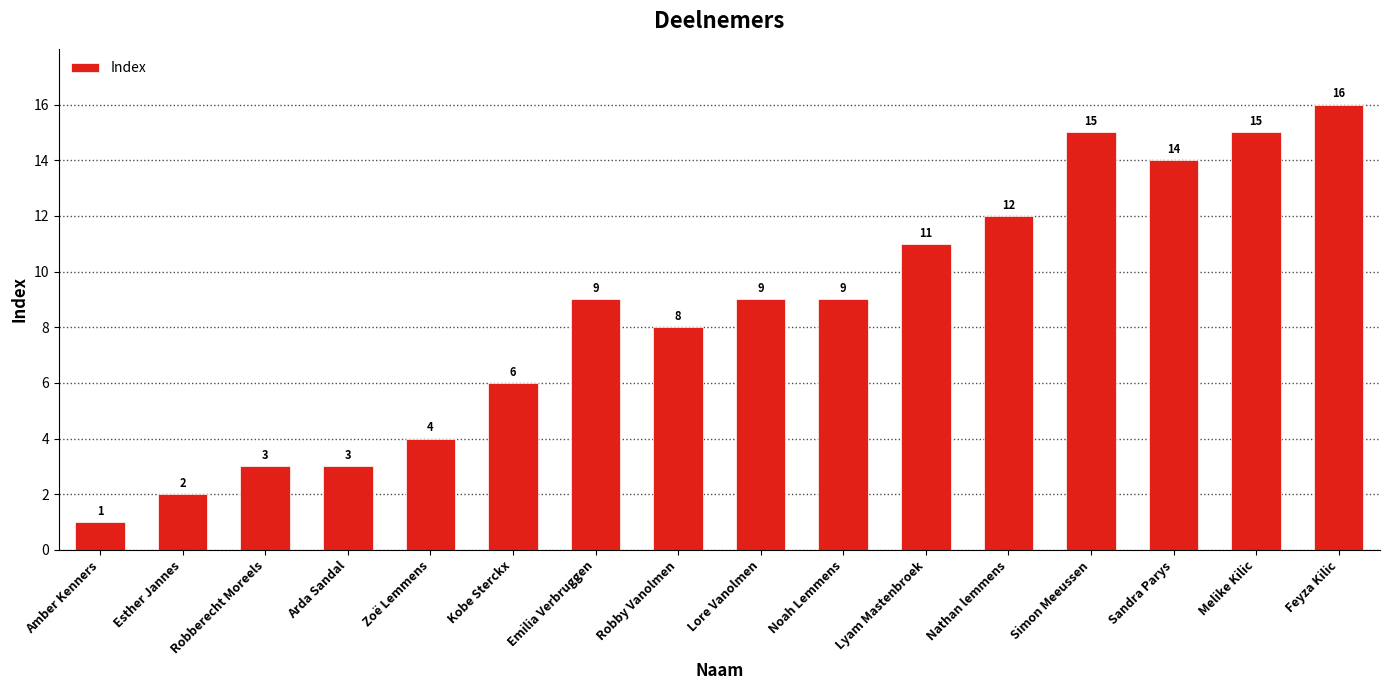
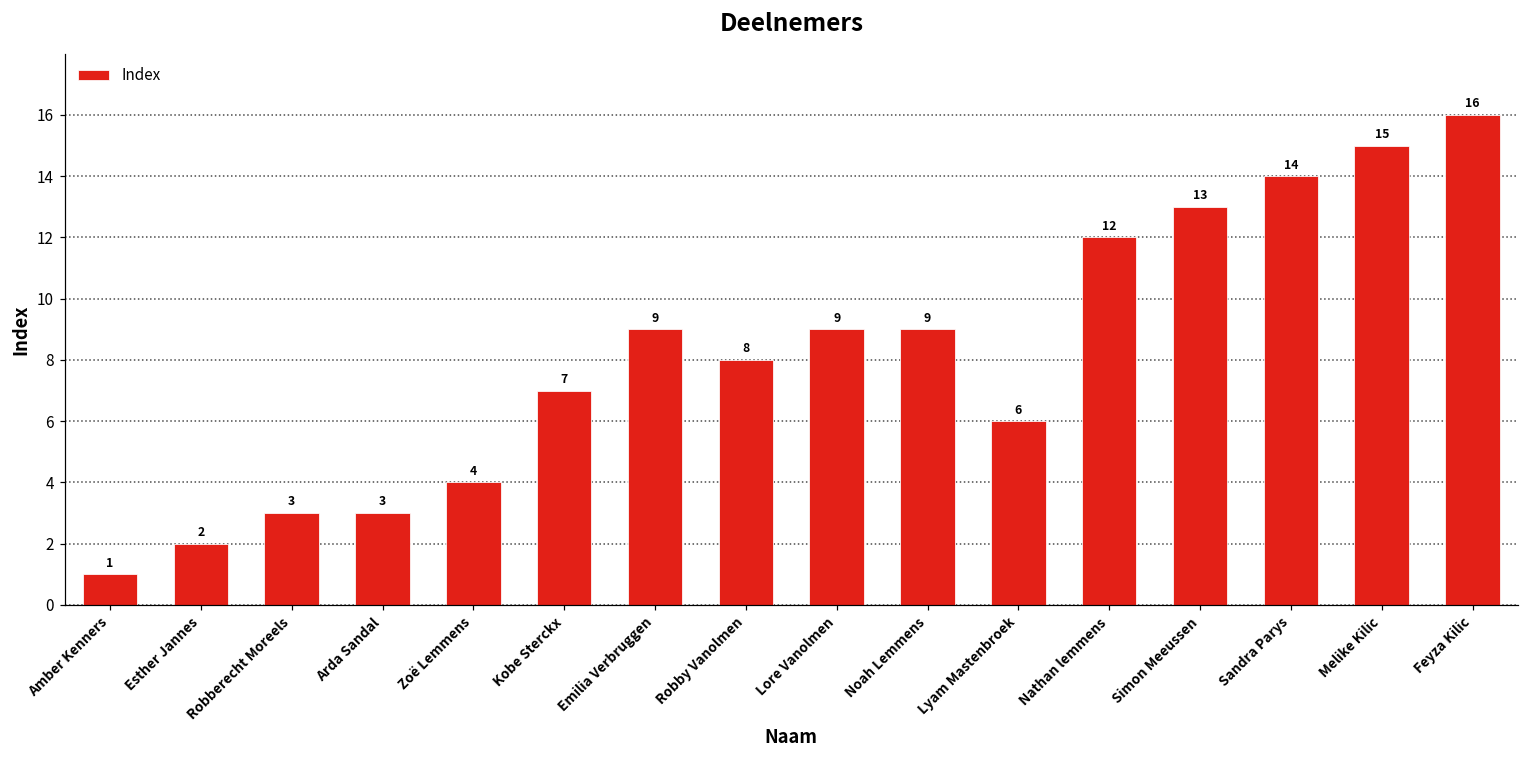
Kobe Sterckx: 6 -> 7
Lyam Mastenbroek: 11 -> 6
Simon Meeussen: 15 -> 13
